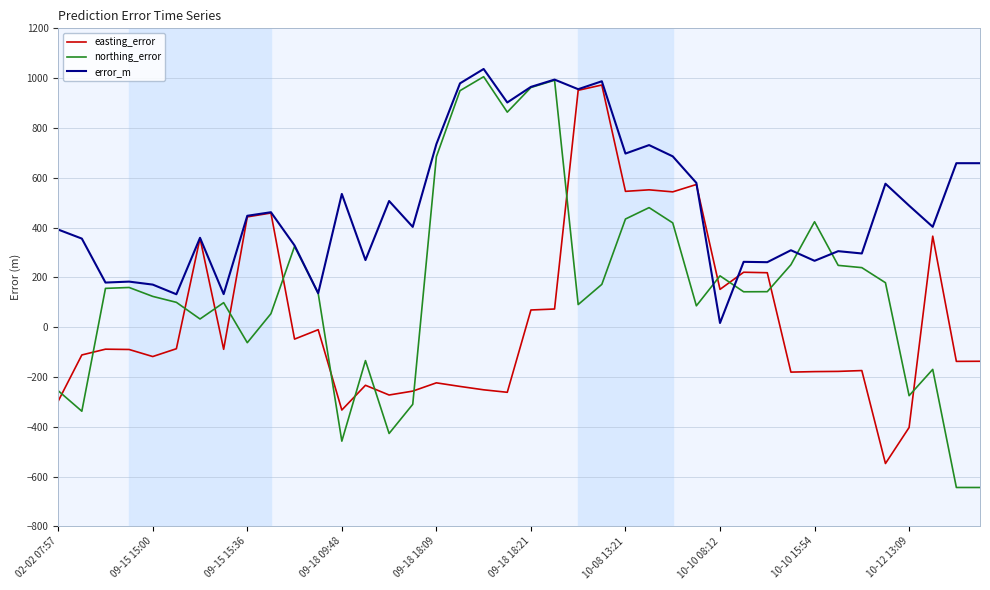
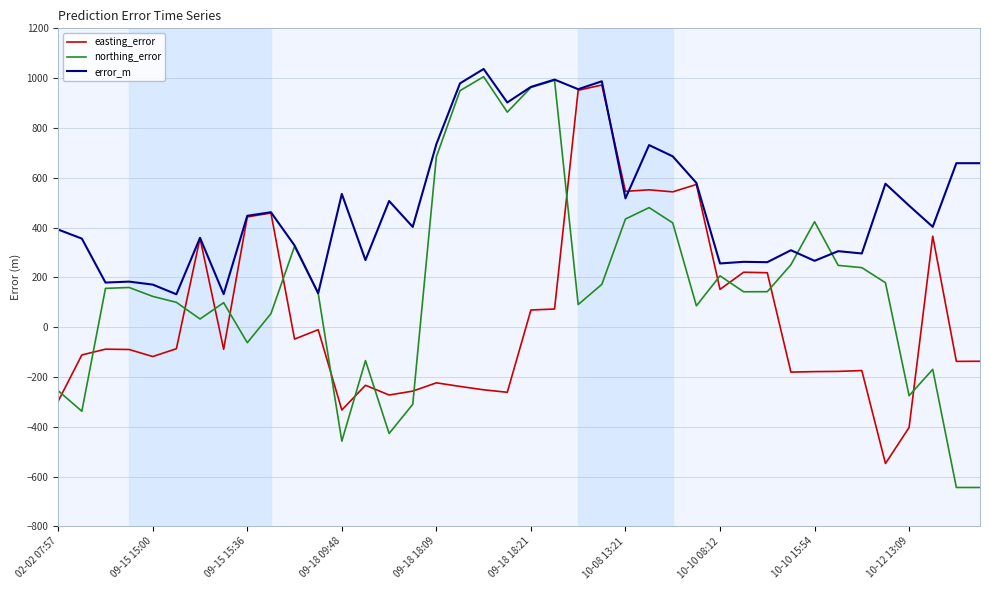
error_m, 10-08 13:21: 700 -> 520
error_m, 10-10 08:12: 20 -> 260
